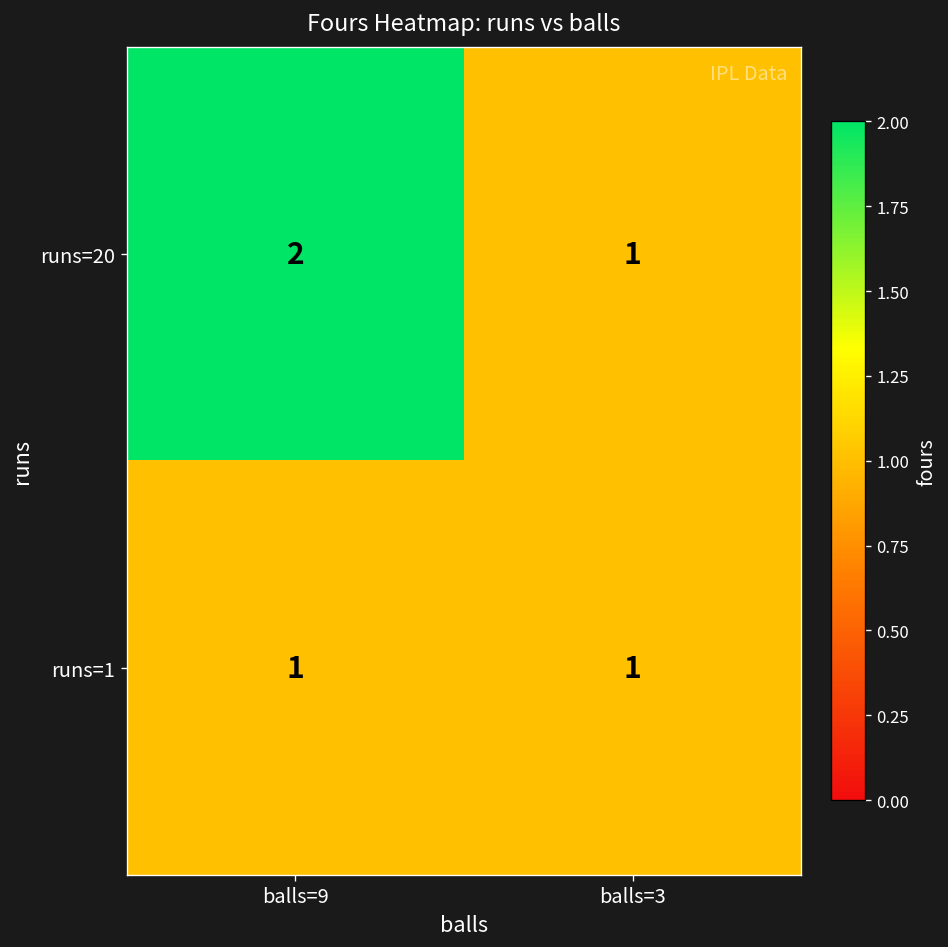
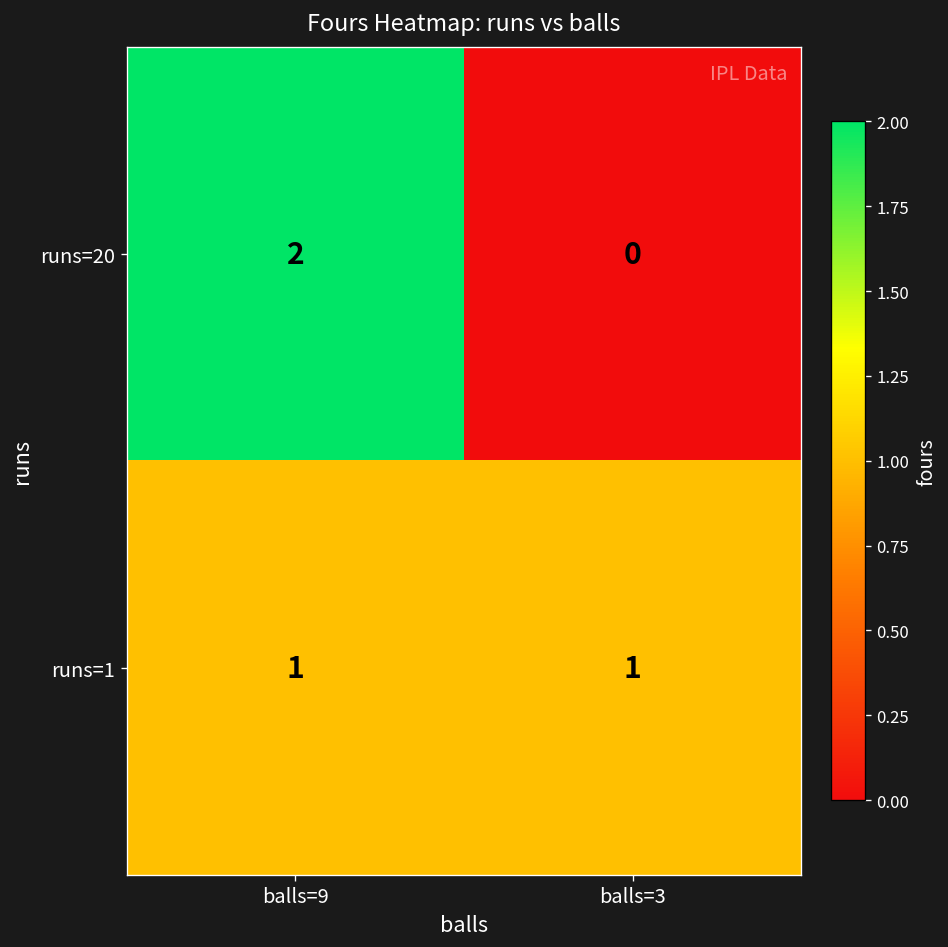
runs=20, balls=3: 1 -> 0
